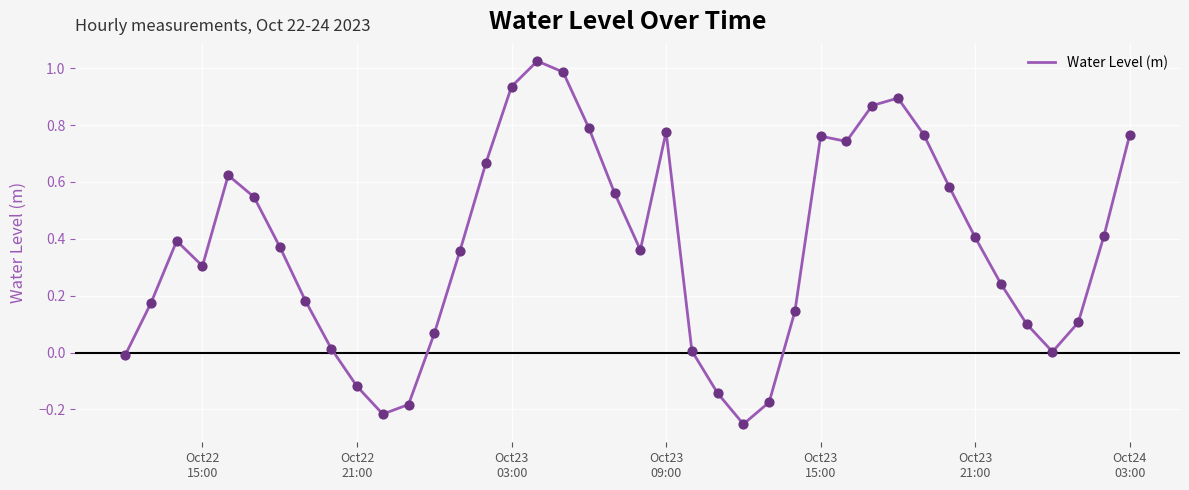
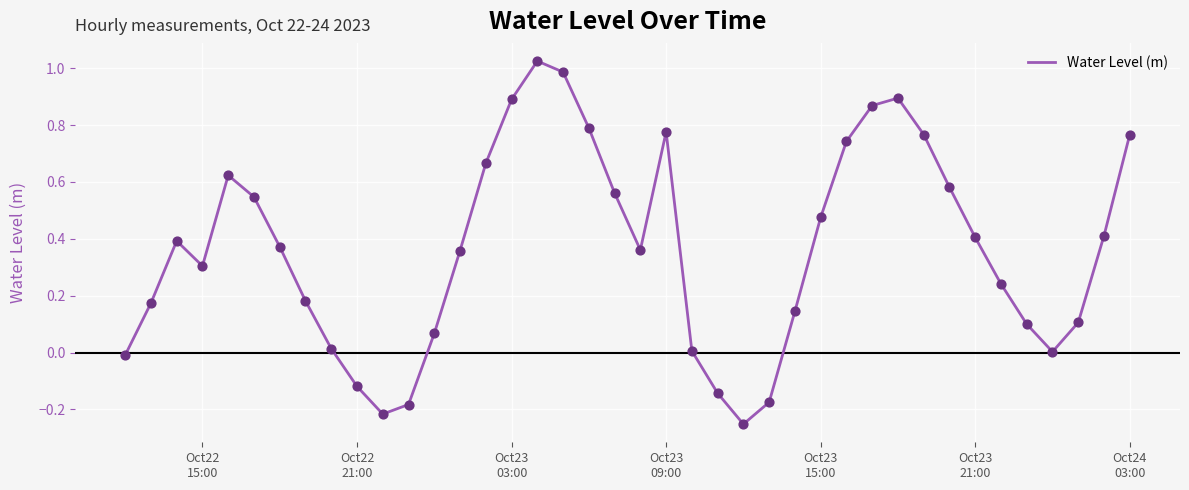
Oct23 03:00: 0.94 -> 0.89
Oct23 15:00: 0.76 -> 0.48
